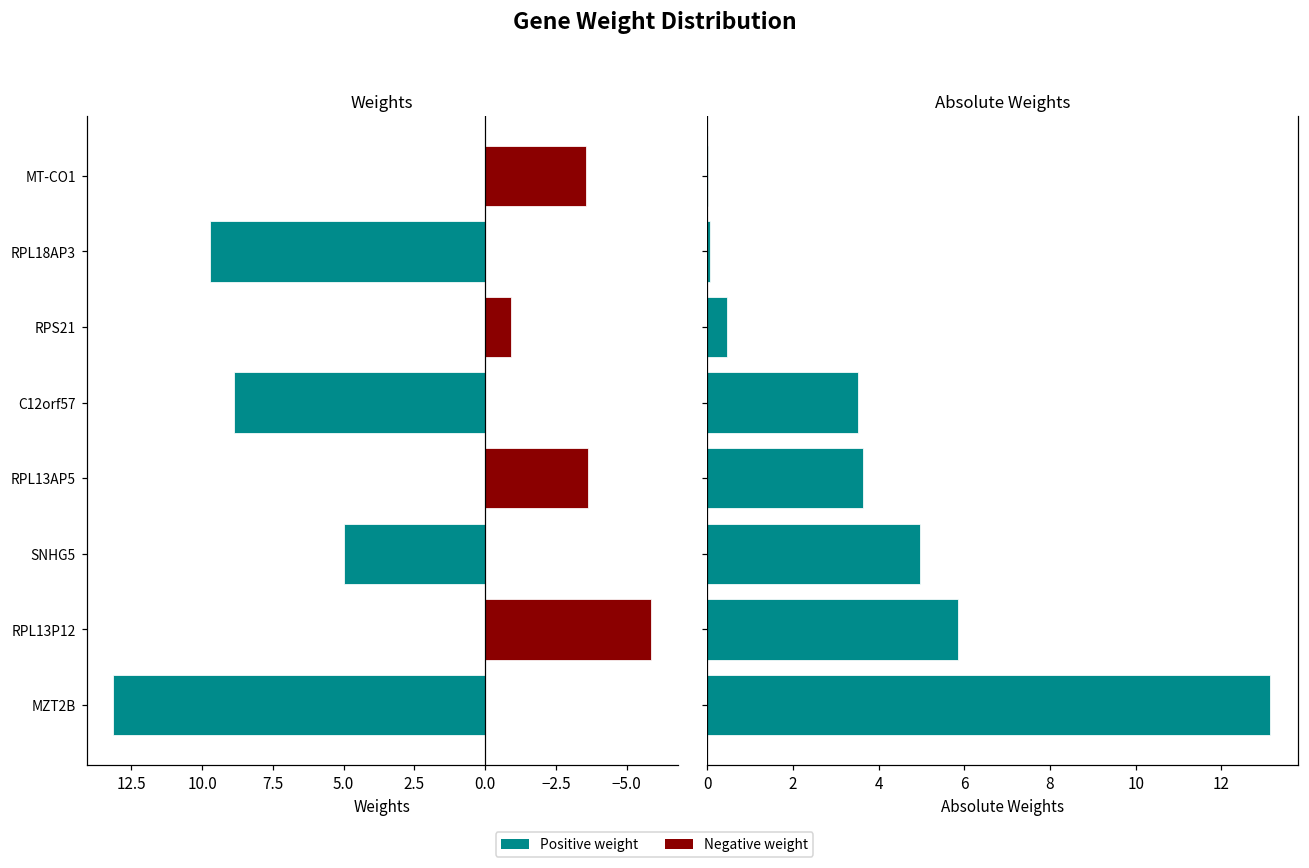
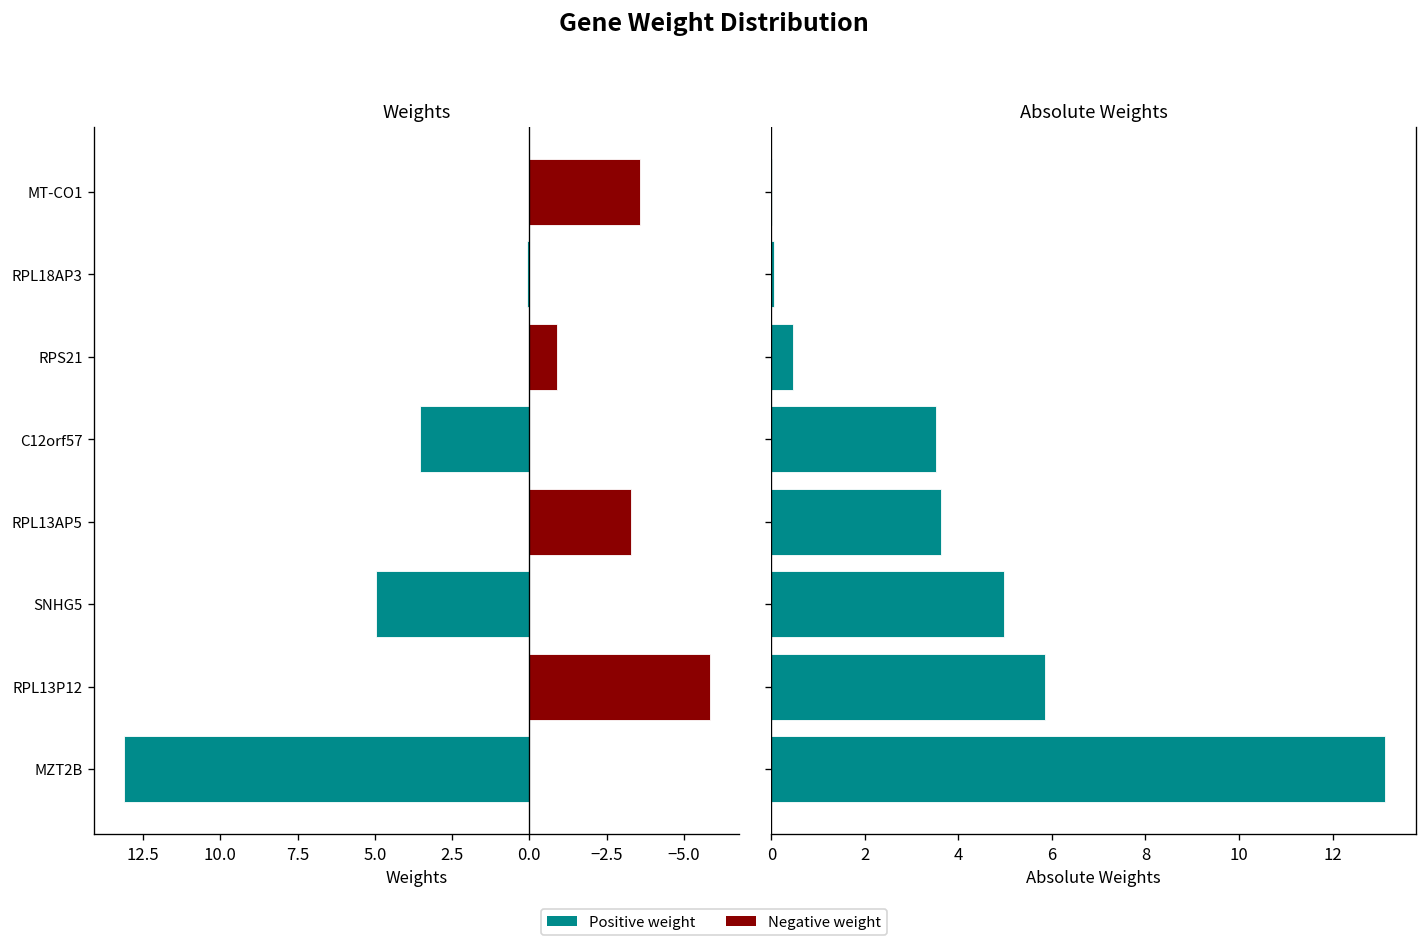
Weights, RPL18AP3: 9.7 -> 0.1
Weights, C12orf57: 8.9 -> 3.5
Weights, RPL13AP5: -3.6 -> -3.3
